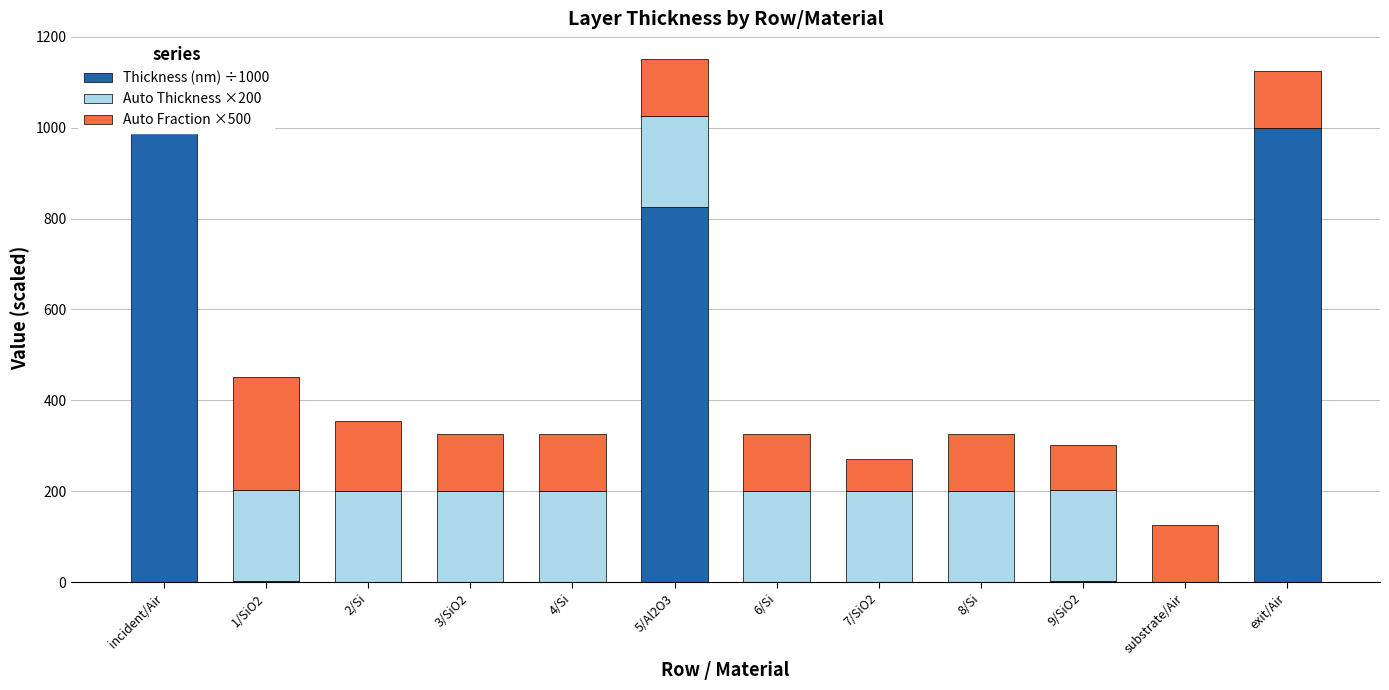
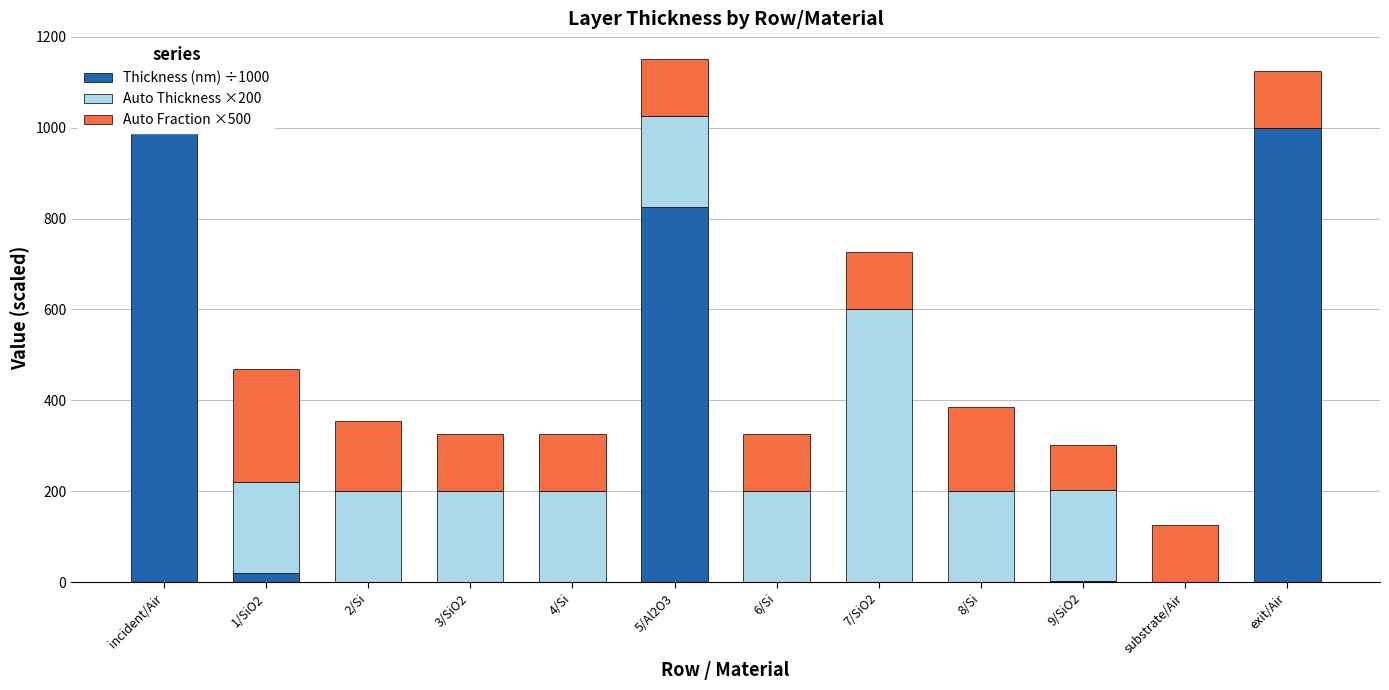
Thickness (nm) ÷1000, 1/SiO2: 0 -> 20
Auto Thickness ×200, 7/SiO2: 200 -> 600
Auto Fraction ×500, 7/SiO2: 70 -> 130
Auto Fraction ×500, 8/Si: 130 -> 190
